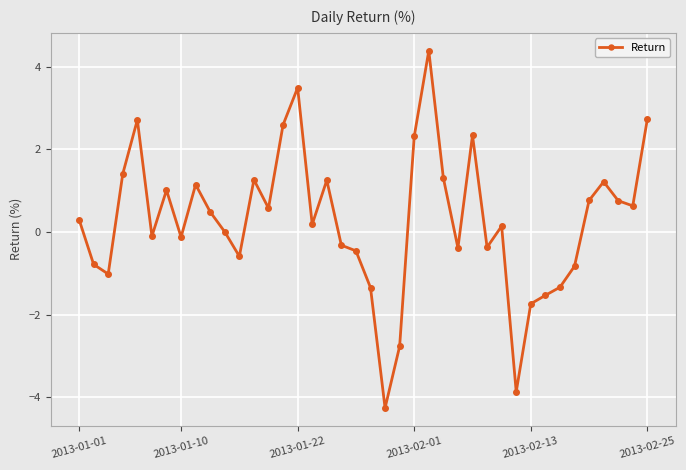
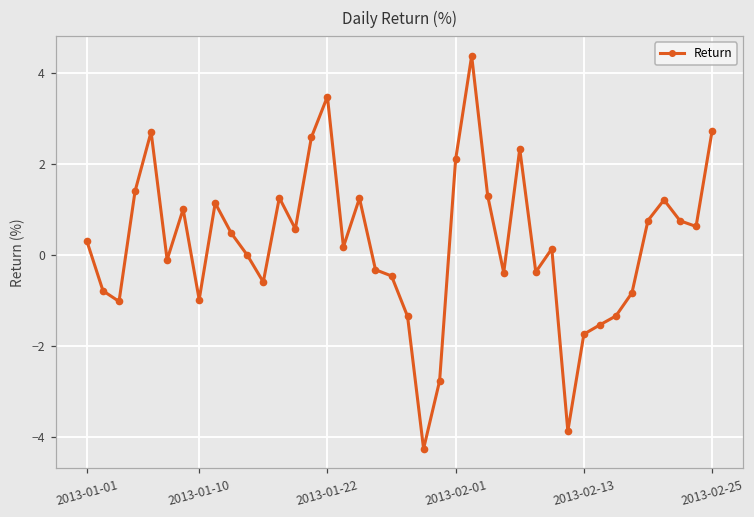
2013-01-10: -0.1 -> -1.0
2013-02-01: 2.3 -> 2.1
